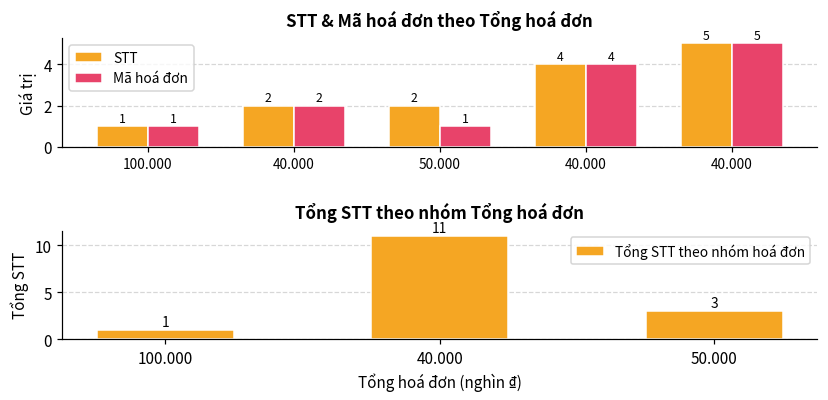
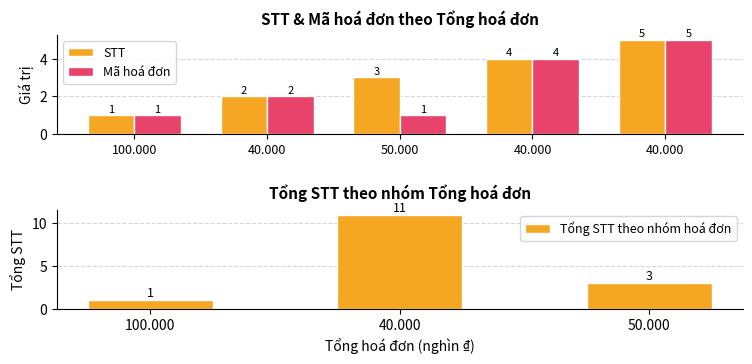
STT & Mã hoá đơn theo Tổng hoá đơn, STT, 50.000: 2 -> 3
